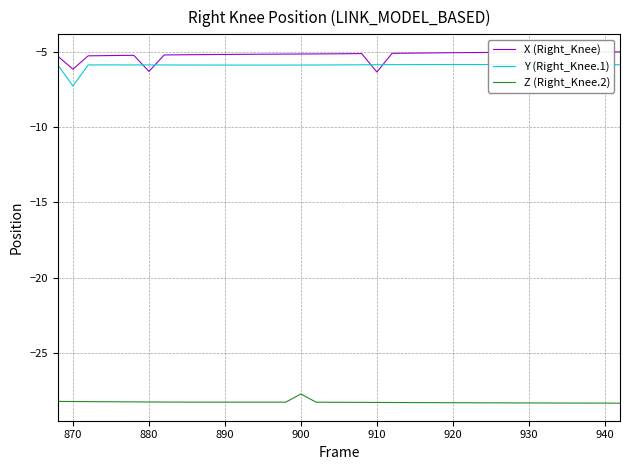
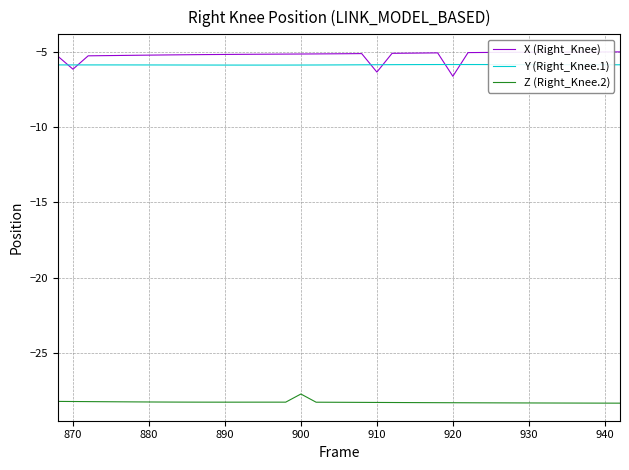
Y (Right_Knee.1), 870: -7.3 -> -5.9
X (Right_Knee), 880: -6.3 -> -5.2
X (Right_Knee), 920: -5.1 -> -6.6
